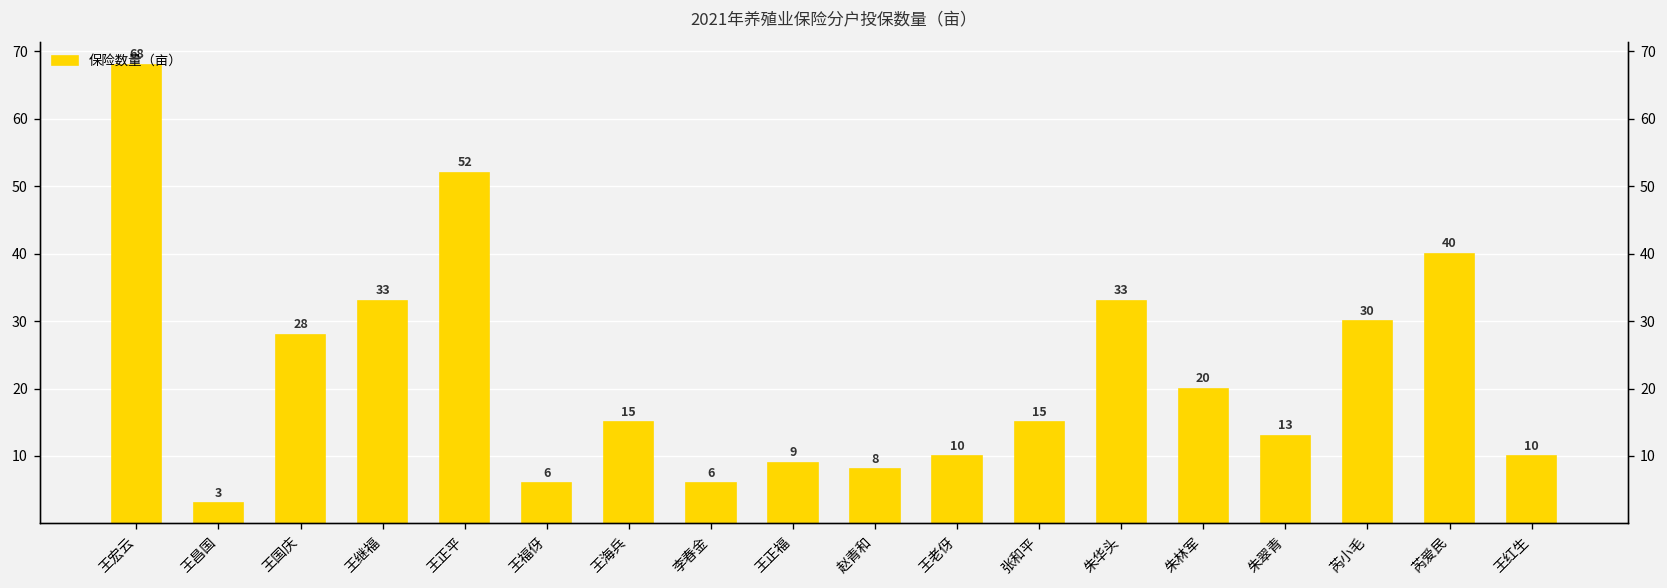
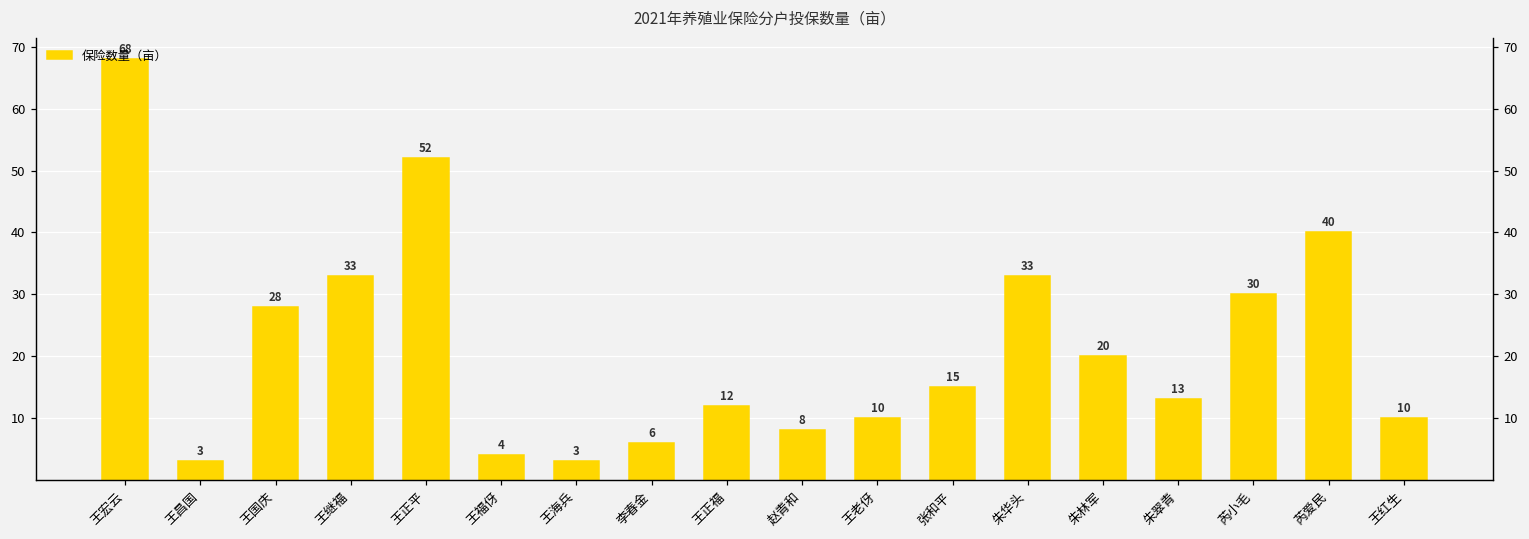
王福伢: 6 -> 4
王海兵: 15 -> 3
王正福: 9 -> 12
